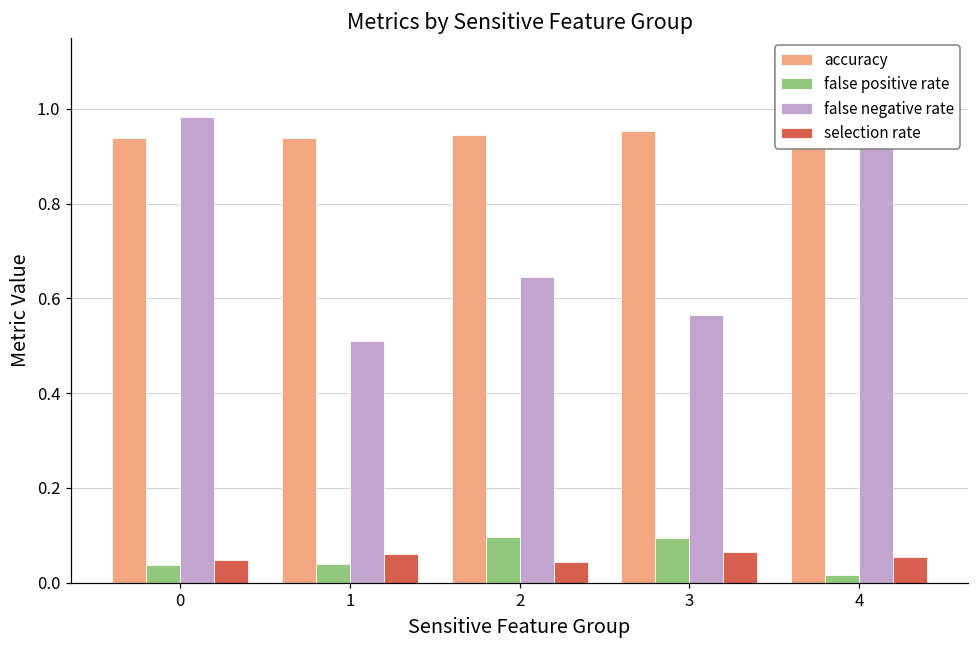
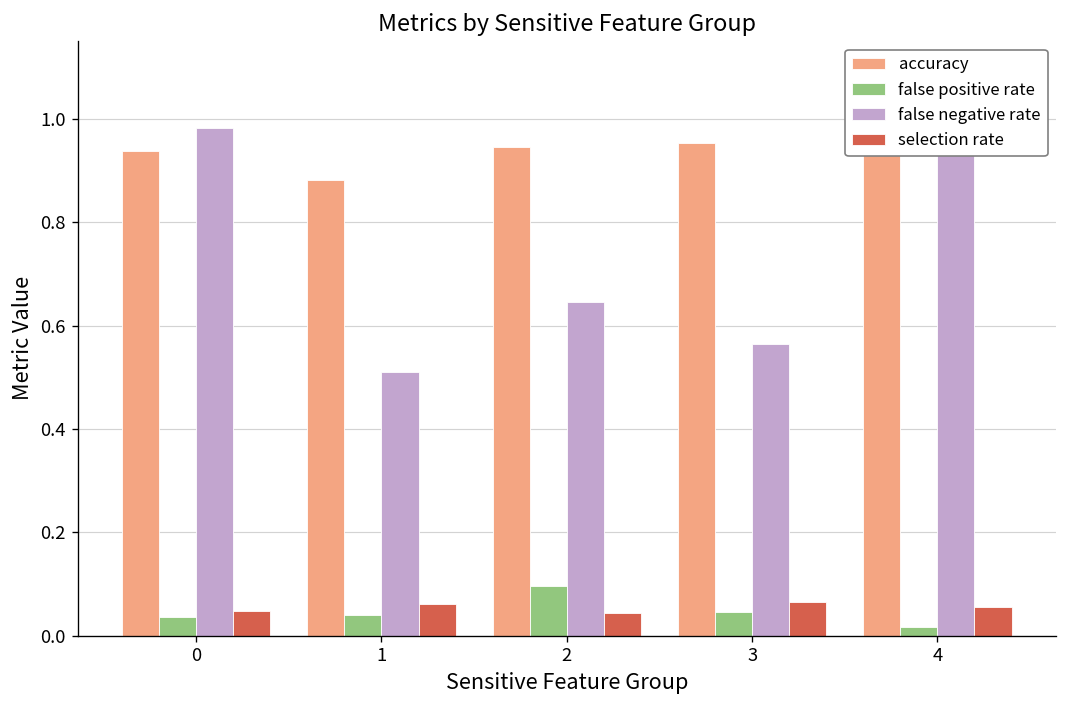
accuracy, 1: 0.94 -> 0.88
false positive rate, 3: 0.09 -> 0.05
